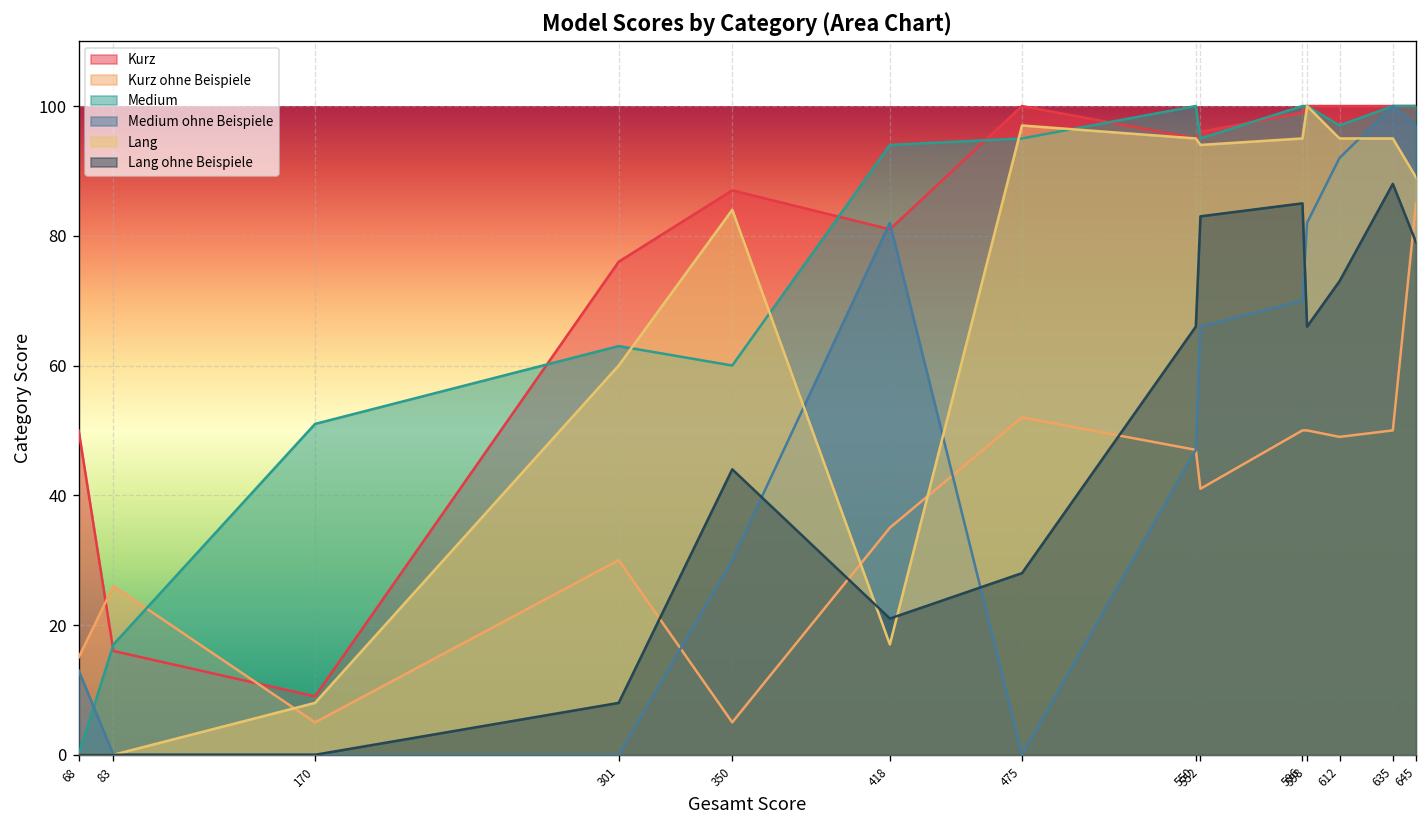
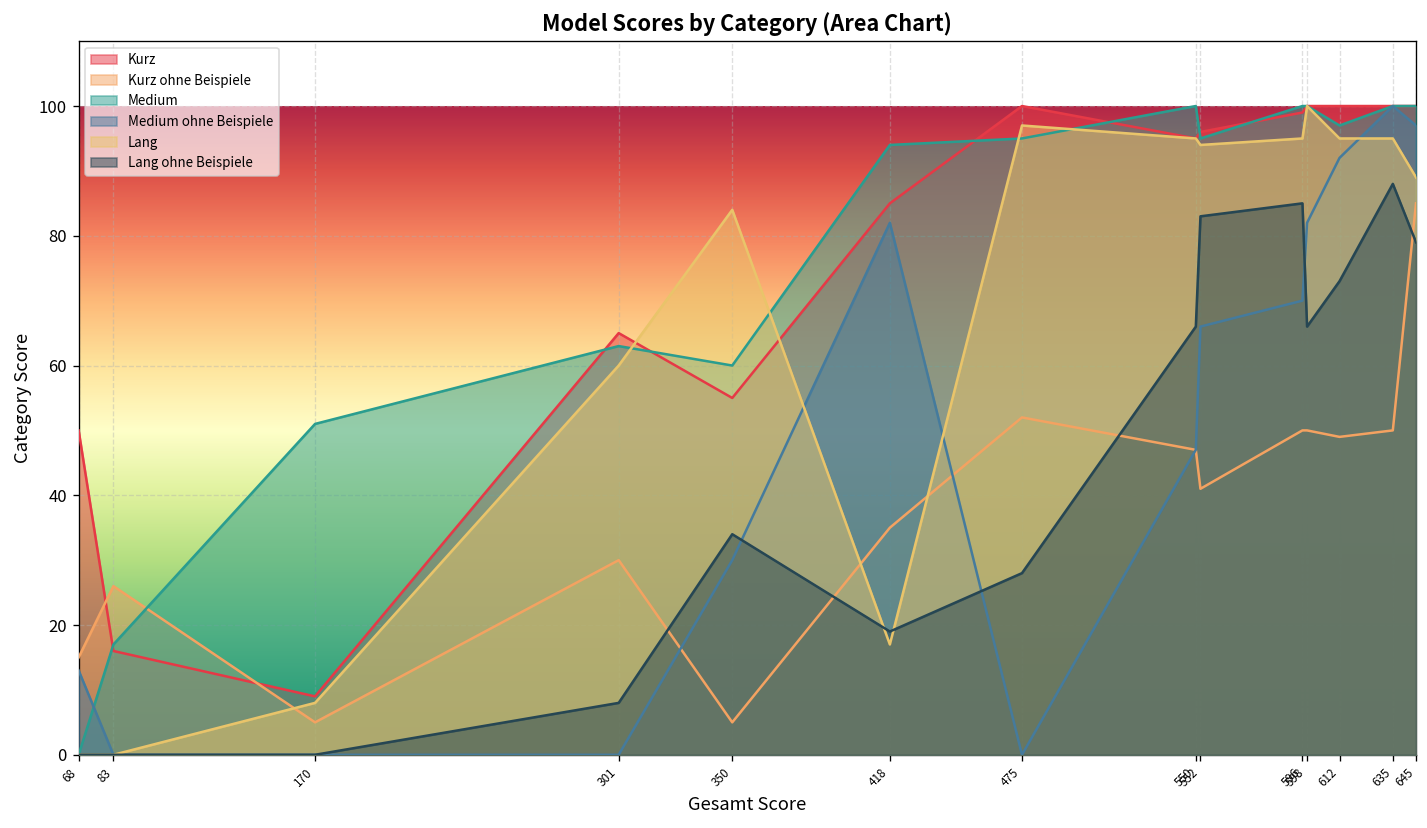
Kurz, 301: 76 -> 65
Kurz, 350: 87 -> 55
Lang ohne Beispiele, 350: 44 -> 34
Kurz, 418: 81 -> 85
Lang ohne Beispiele, 418: 21 -> 19
